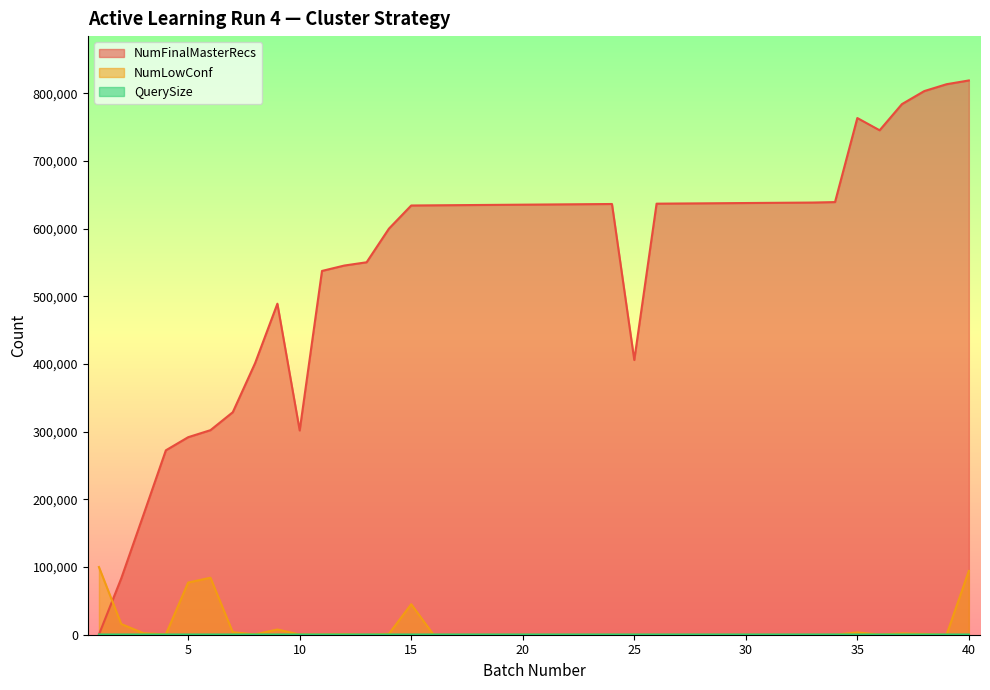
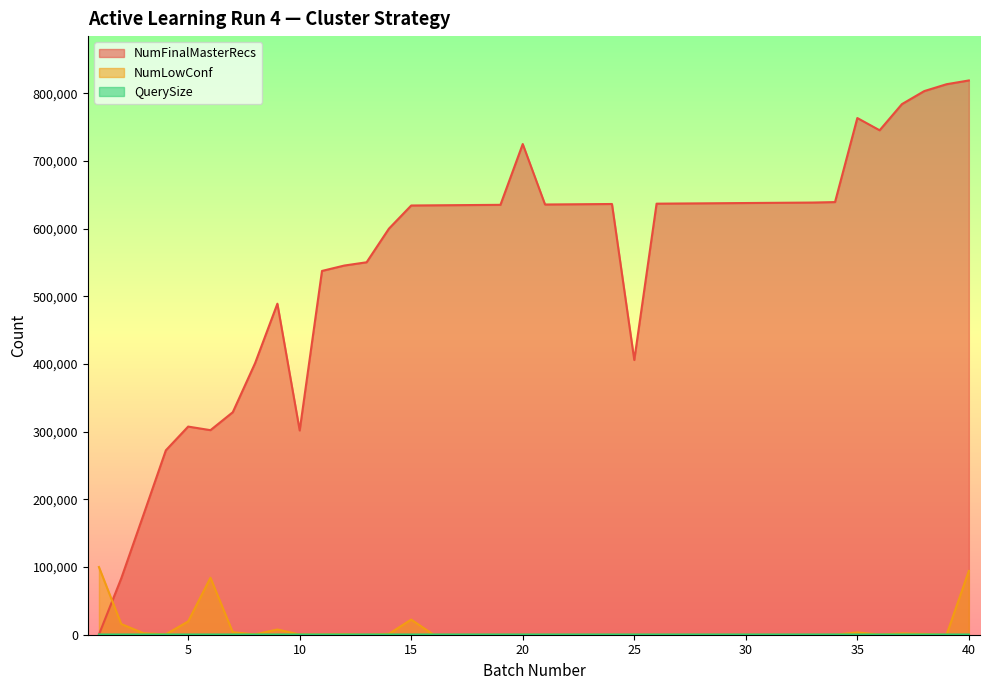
NumFinalMasterRecs, 5: 290,000 -> 310,000
NumLowConf, 5: 80,000 -> 20,000
NumLowConf, 15: 50,000 -> 20,000
NumFinalMasterRecs, 20: 640,000 -> 720,000
